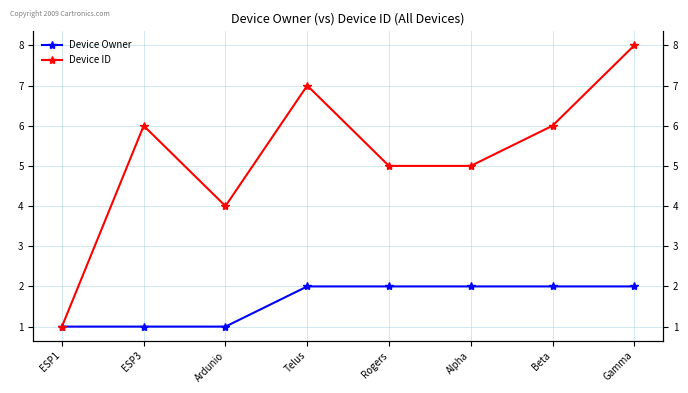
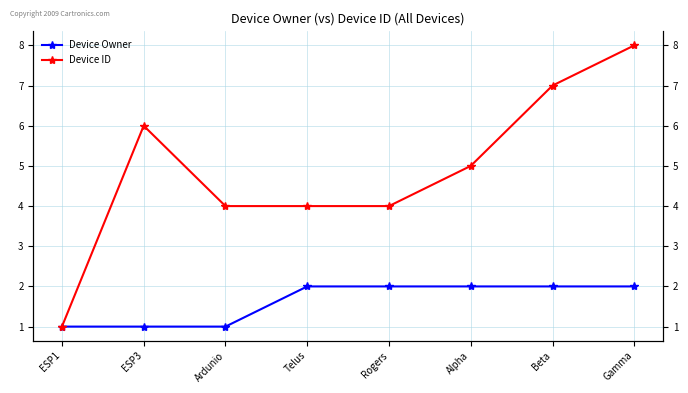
Device ID, Telus: 7 -> 4
Device ID, Rogers: 5 -> 4
Device ID, Beta: 6 -> 7
